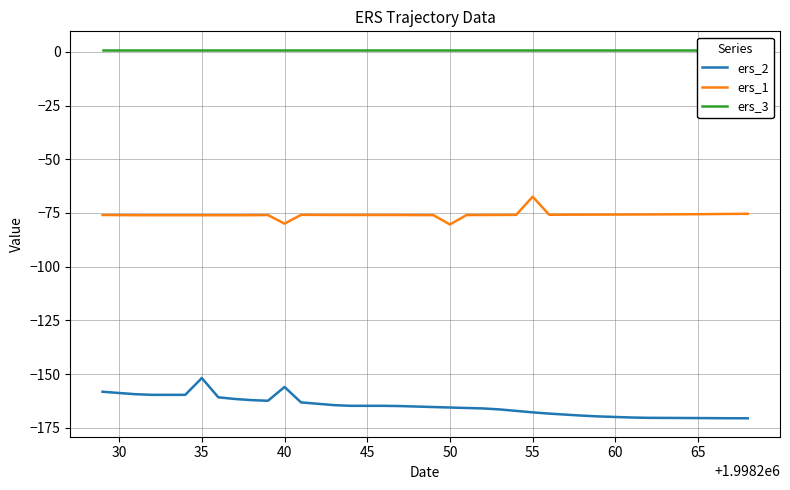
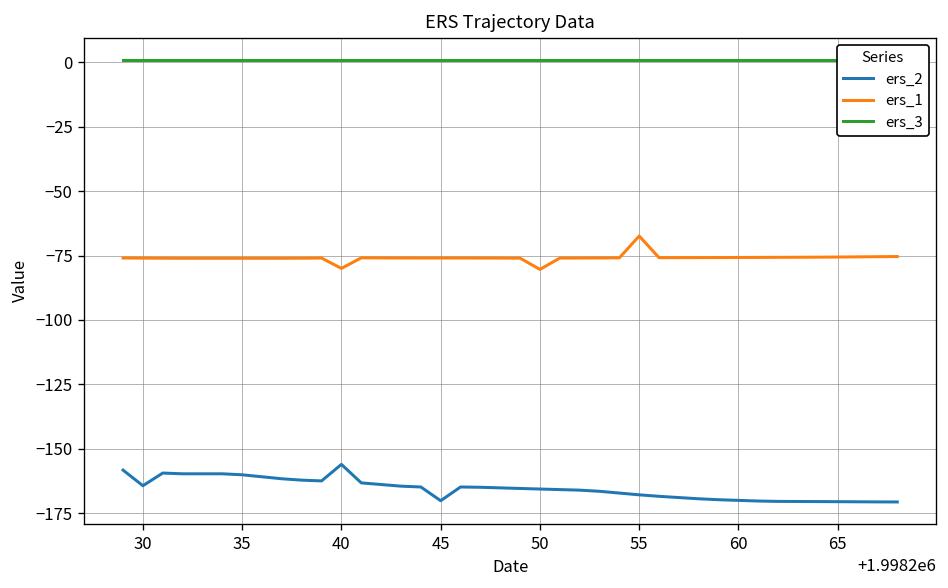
ers_2, 30: -159 -> -164
ers_2, 35: -152 -> -160
ers_2, 45: -165 -> -170
